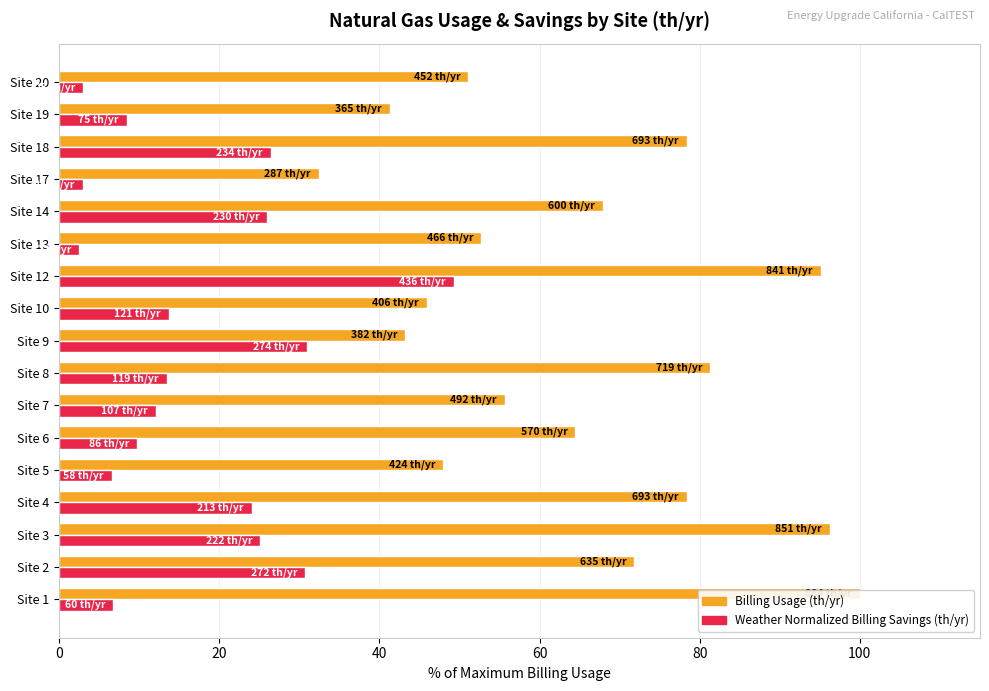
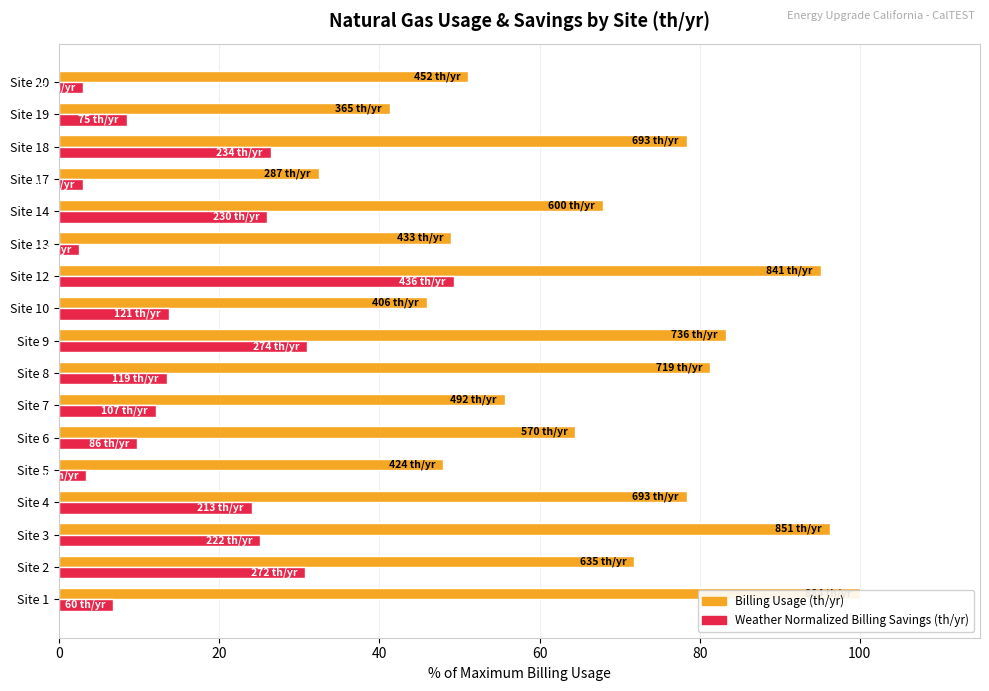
Billing Usage (th/yr), Site 13: 466 -> 433
Billing Usage (th/yr), Site 9: 382 -> 736
Weather Normalized Billing Savings (th/yr), Site 5: 7 -> 3
